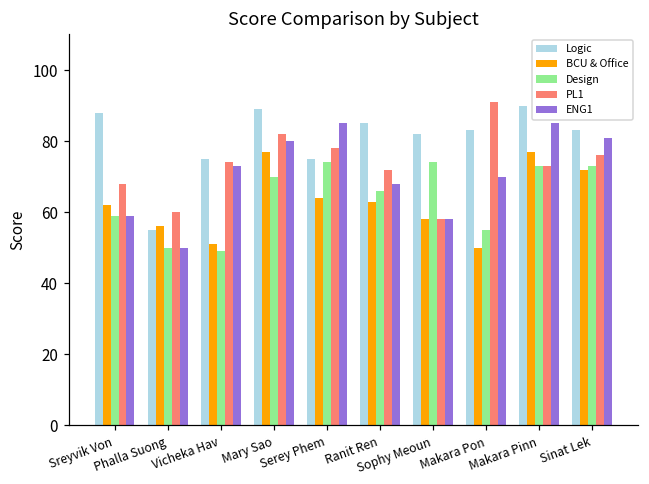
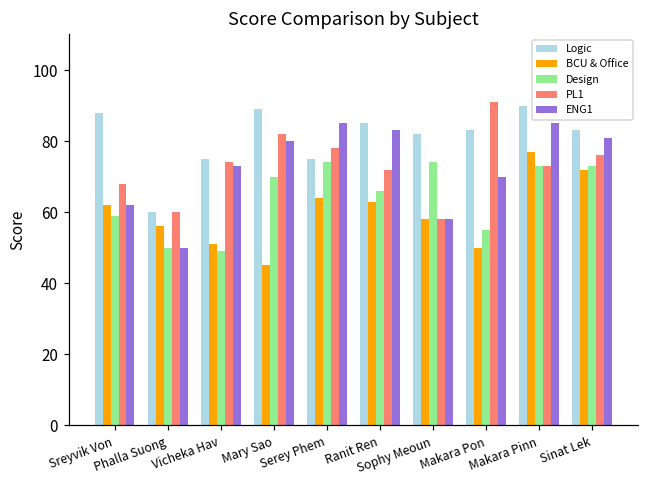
ENG1, Sreyvik Von: 59 -> 62
Logic, Phalla Suong: 55 -> 60
BCU & Office, Mary Sao: 77 -> 45
ENG1, Ranit Ren: 68 -> 83
